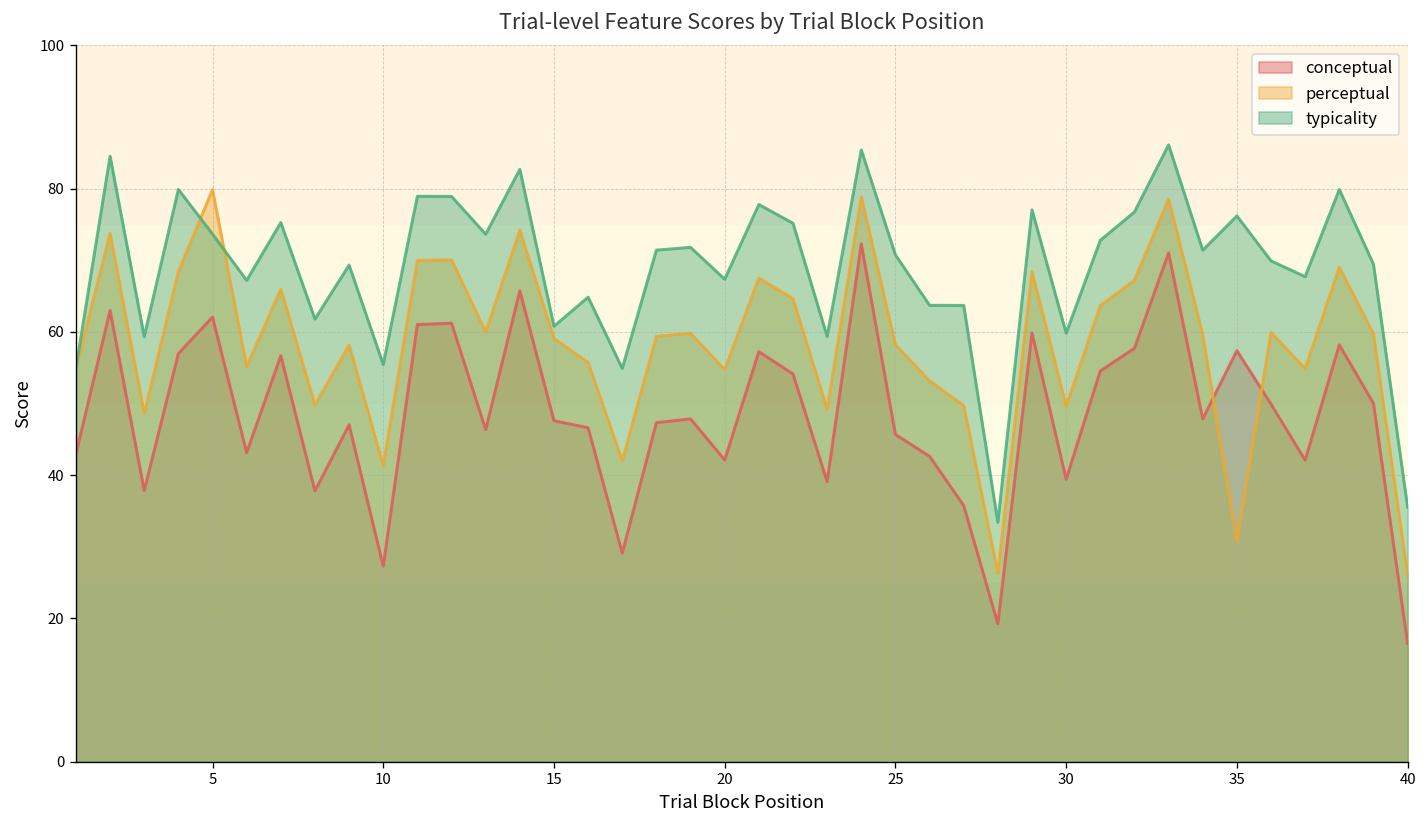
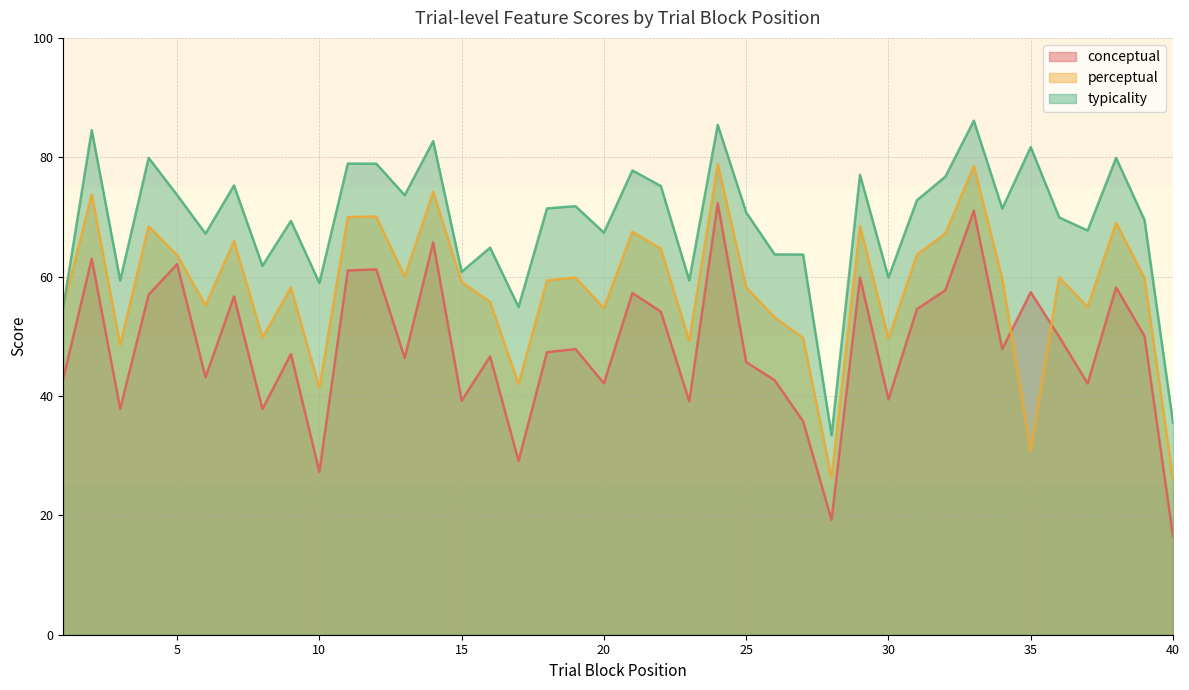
perceptual, 5: 80 -> 64
typicality, 10: 55 -> 59
conceptual, 15: 48 -> 39
typicality, 35: 76 -> 82
